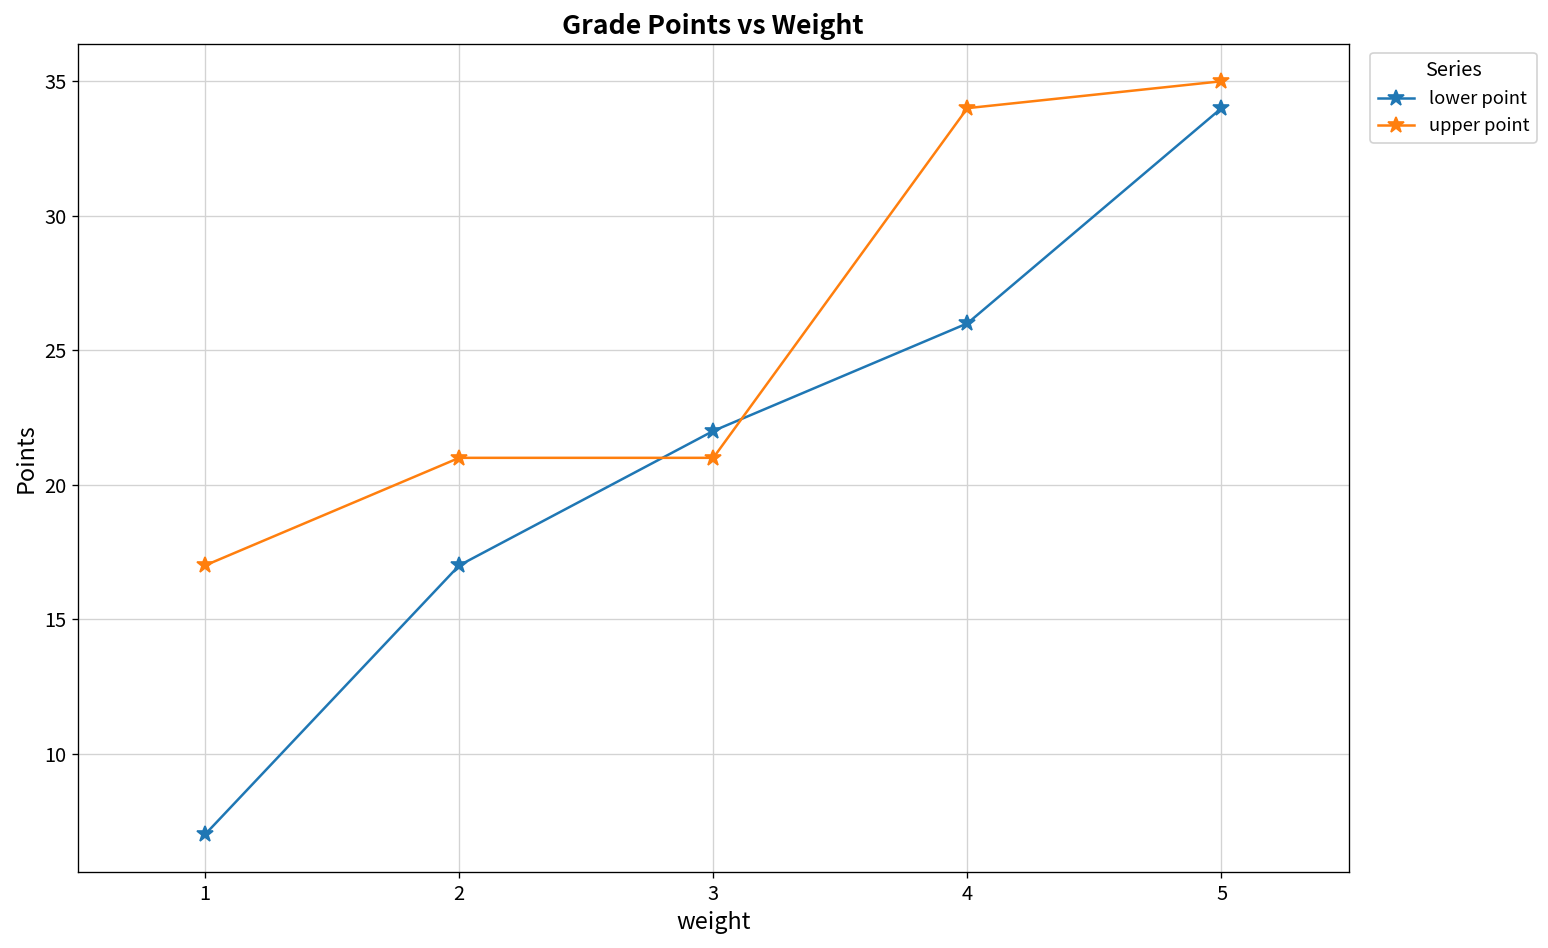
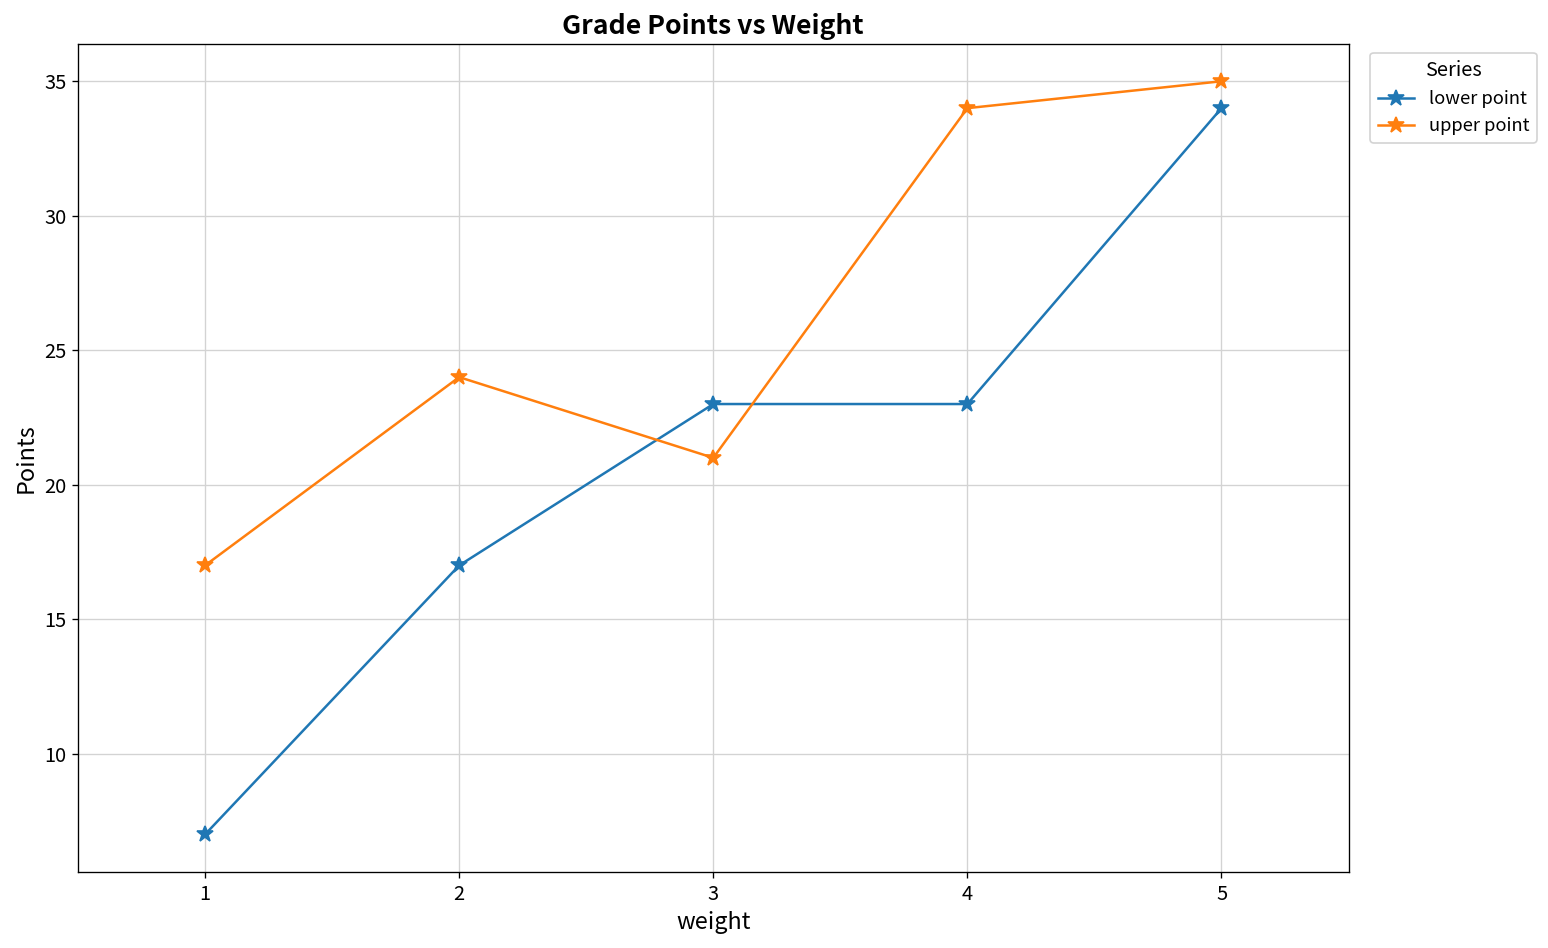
upper point, 2: 21 -> 24
lower point, 3: 22 -> 23
lower point, 4: 26 -> 23
